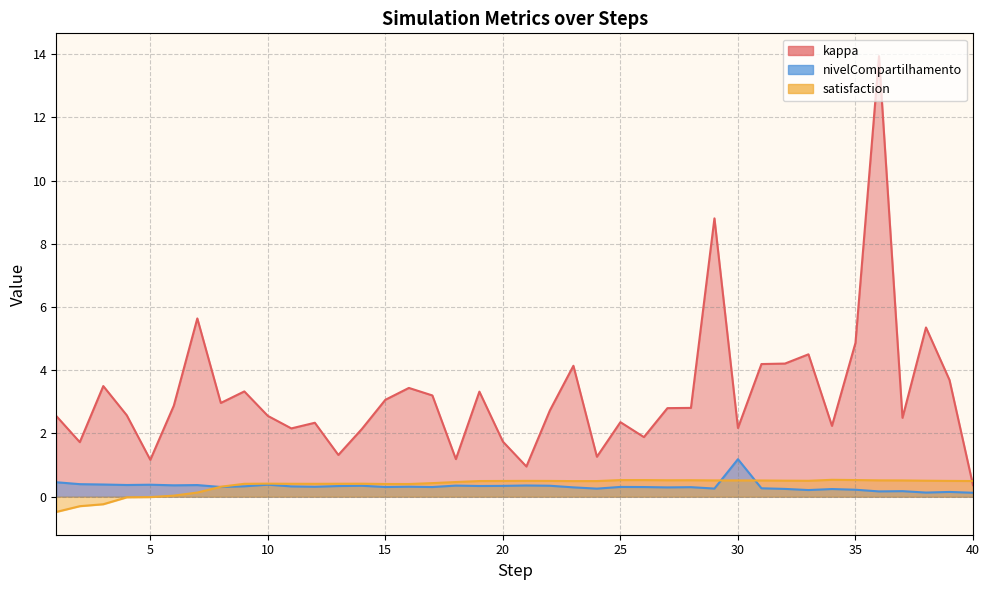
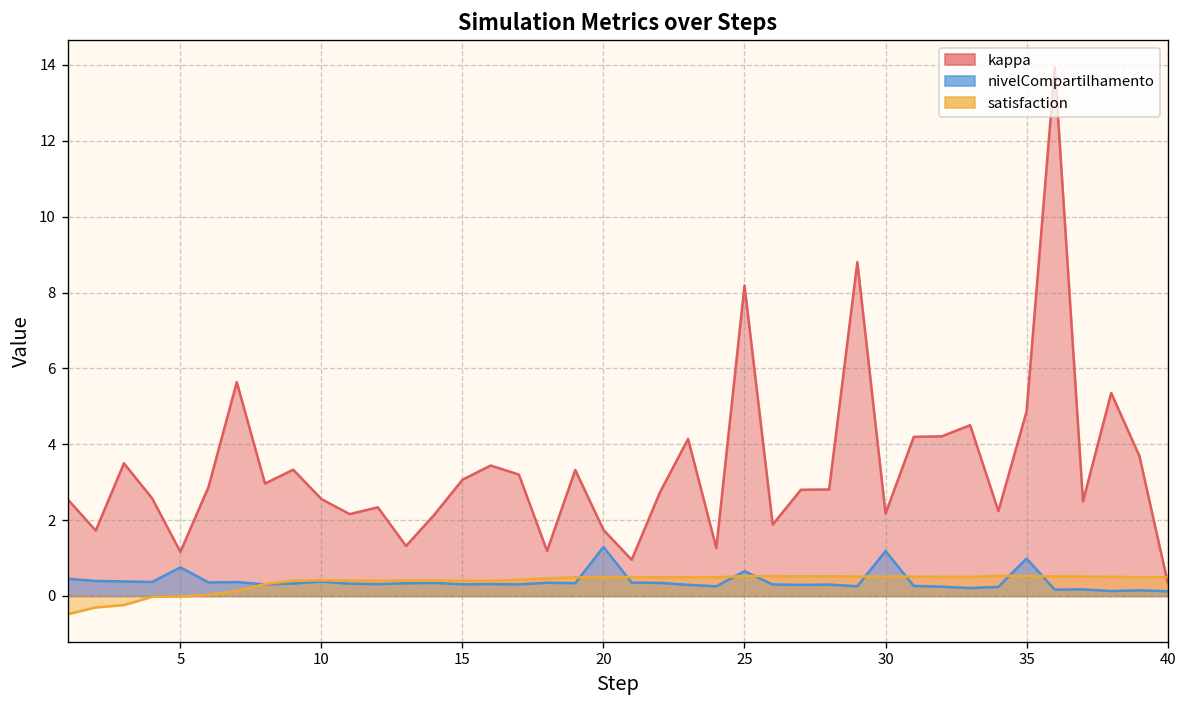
nivelCompartilhamento, 5: 0.4 -> 0.8
nivelCompartilhamento, 20: 0.3 -> 1.3
kappa, 25: 2.4 -> 8.2
nivelCompartilhamento, 25: 0.3 -> 0.7
nivelCompartilhamento, 35: 0.2 -> 1.0
